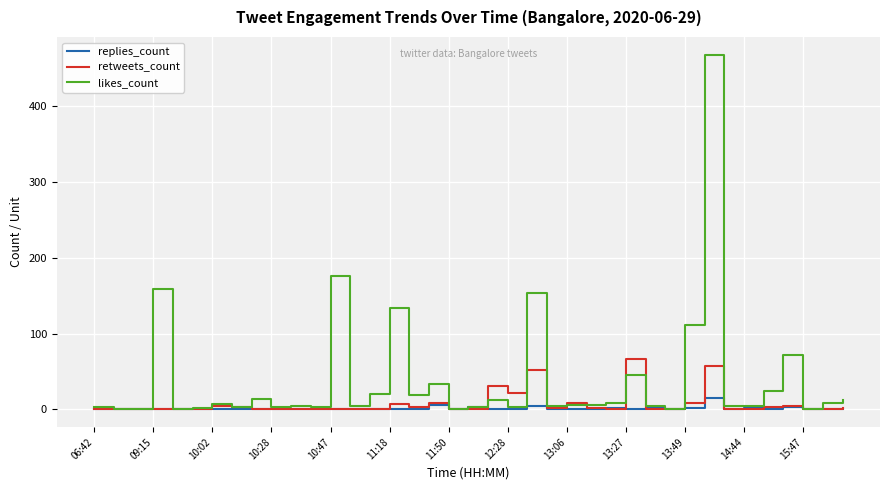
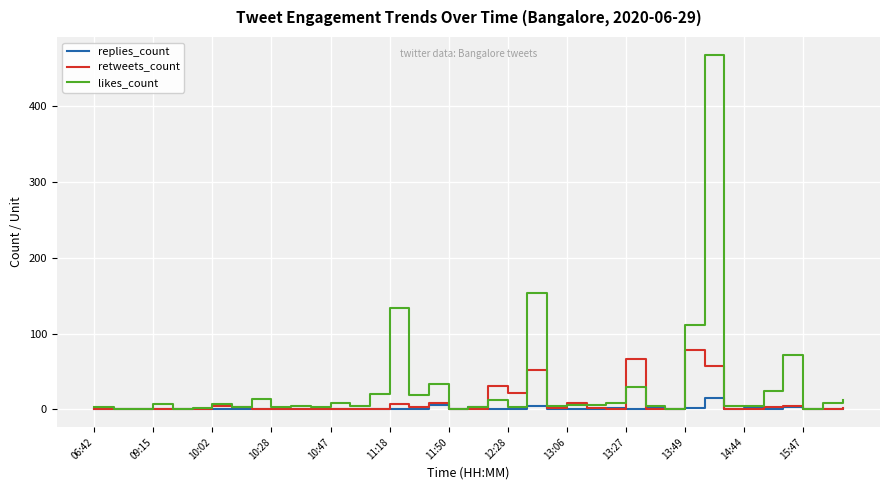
likes_count, 09:15: 160 -> 10
likes_count, 10:47: 180 -> 10
likes_count, 13:27: 50 -> 30
retweets_count, 13:49: 10 -> 80
